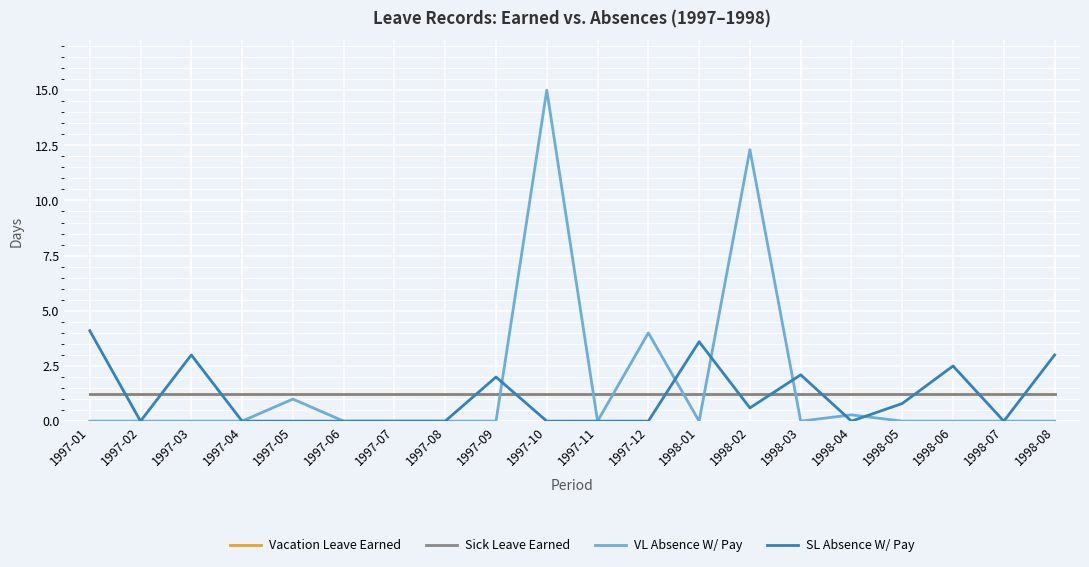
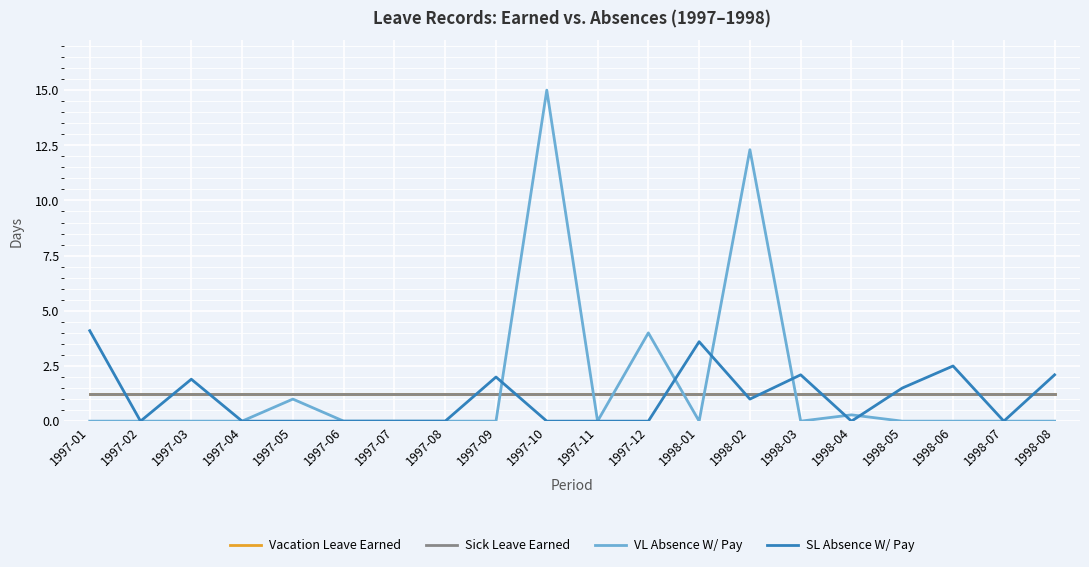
SL Absence W/ Pay, 1997-03: 3.0 -> 1.9
SL Absence W/ Pay, 1998-02: 0.6 -> 1.0
SL Absence W/ Pay, 1998-05: 0.8 -> 1.5
SL Absence W/ Pay, 1998-08: 3.0 -> 2.1
